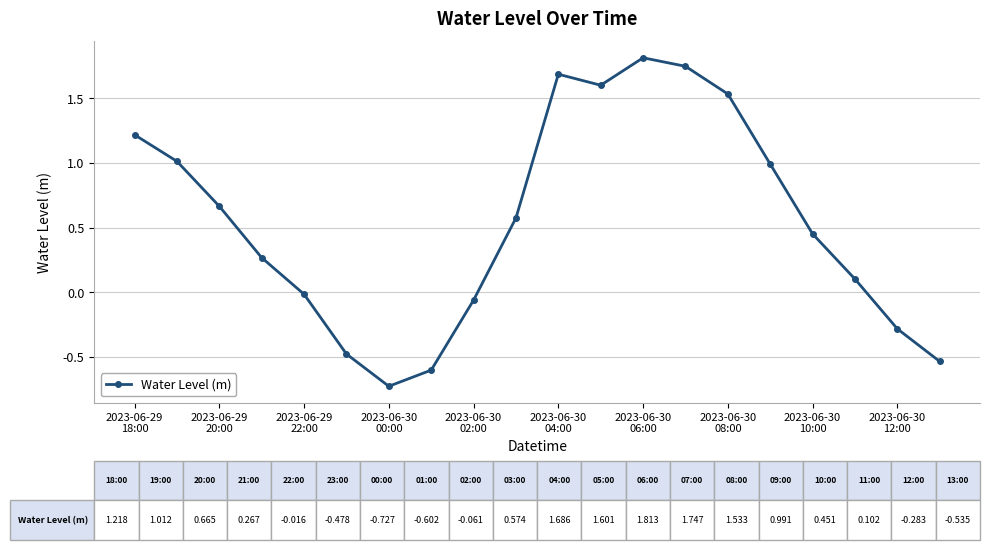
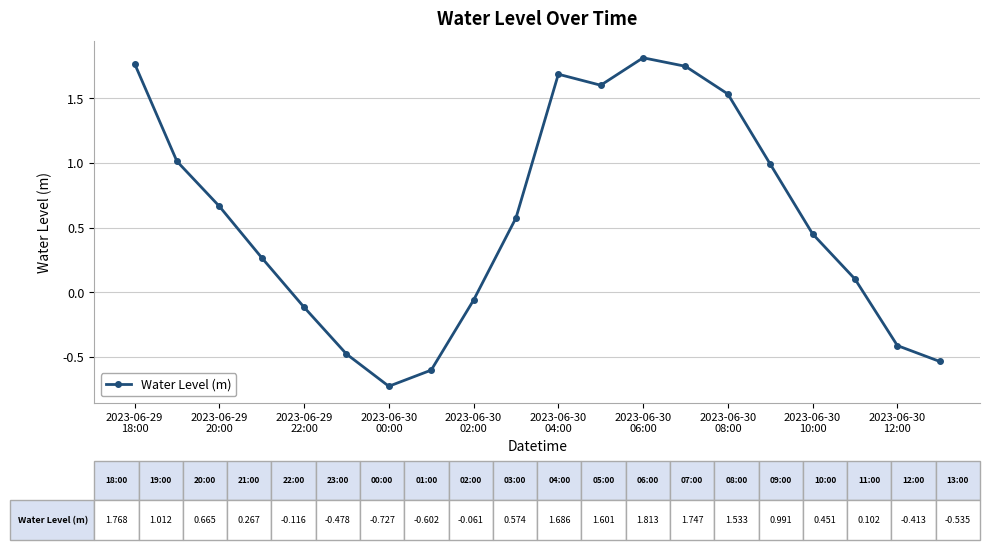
2023-06-29 18:00: 1.218 -> 1.768
2023-06-29 22:00: -0.016 -> -0.116
2023-06-30 12:00: -0.283 -> -0.413
